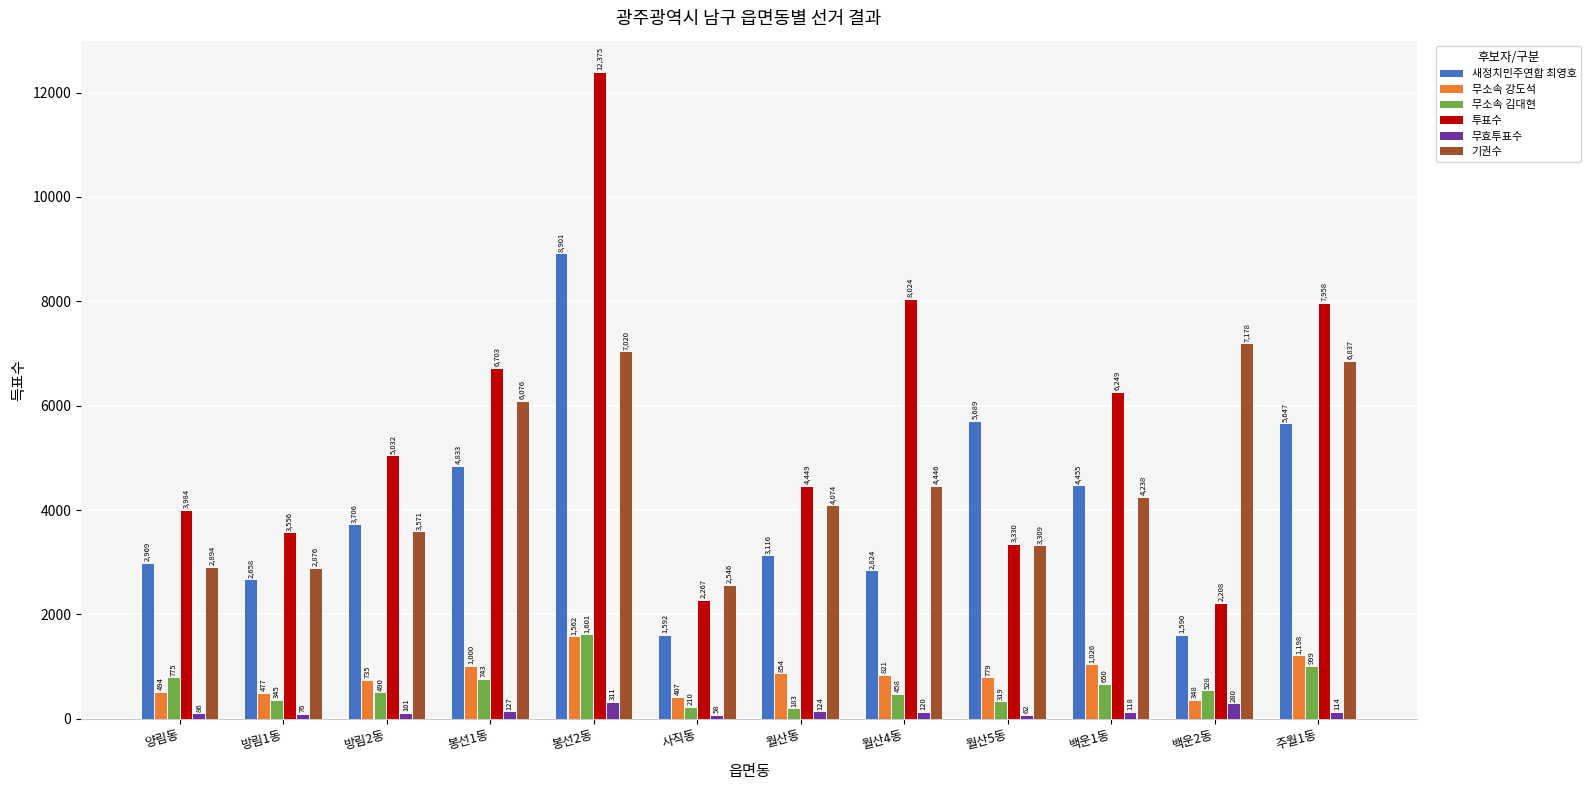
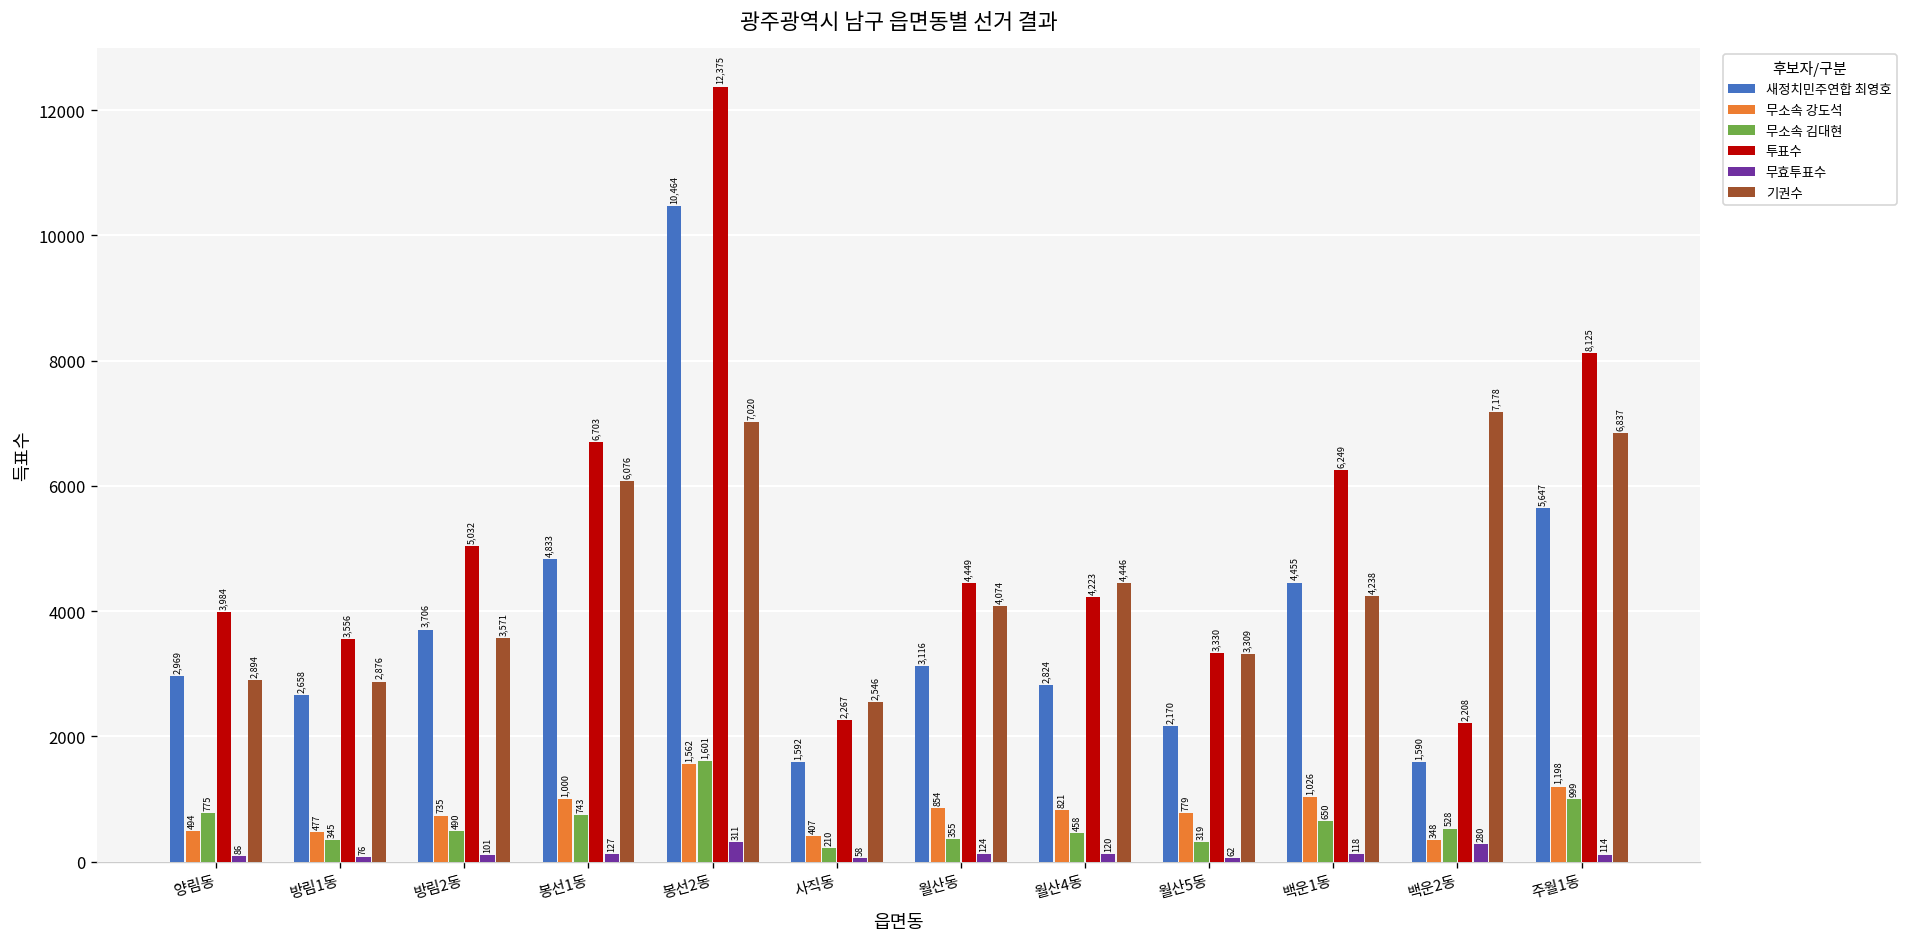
새정치민주연합 최영호, 봉선2동: 8,901 -> 10,464
무소속 김대현, 월산동: 183 -> 355
투표수, 월산4동: 8,024 -> 4,223
새정치민주연합 최영호, 월산5동: 5,689 -> 2,170
투표수, 주월1동: 7,958 -> 8,125
